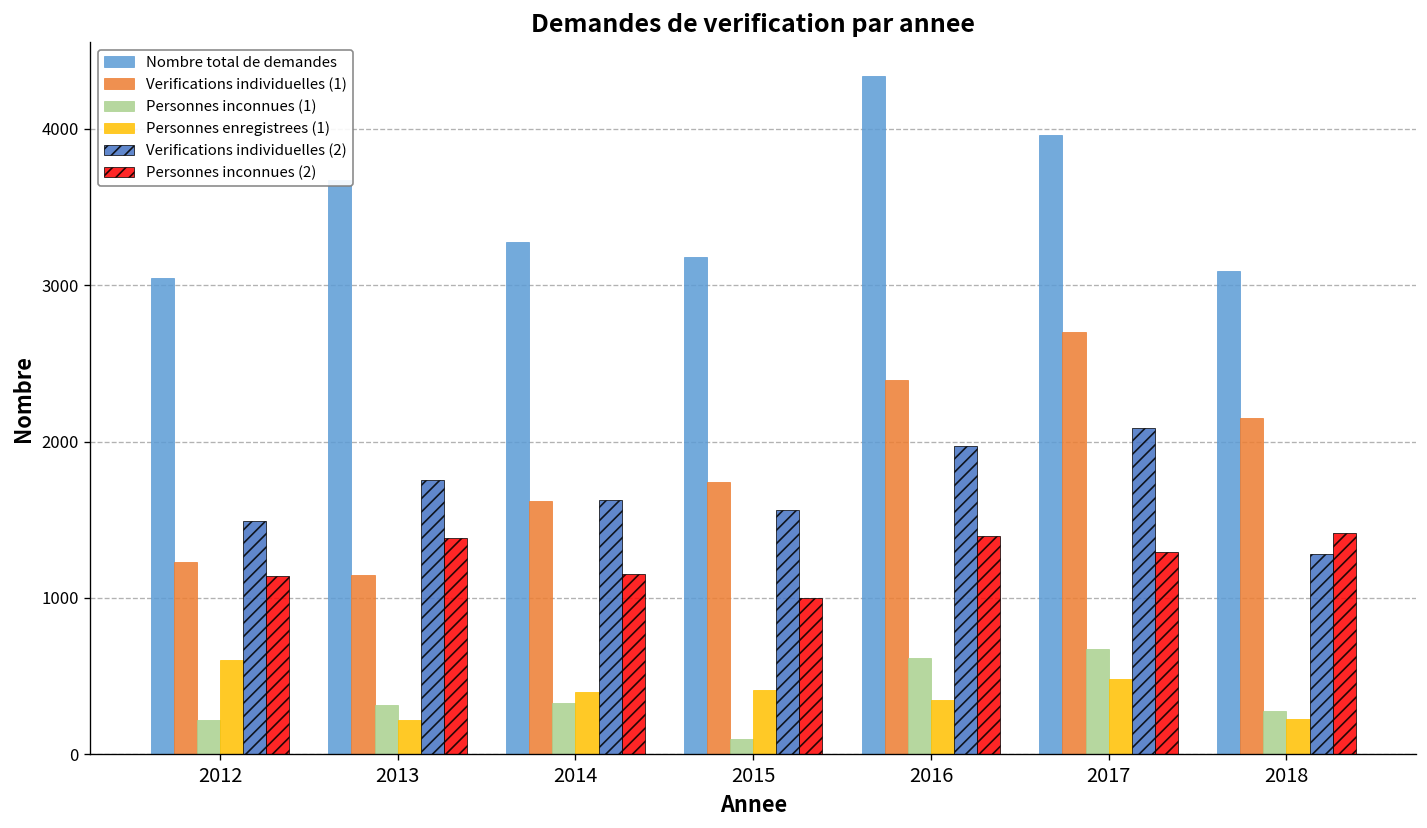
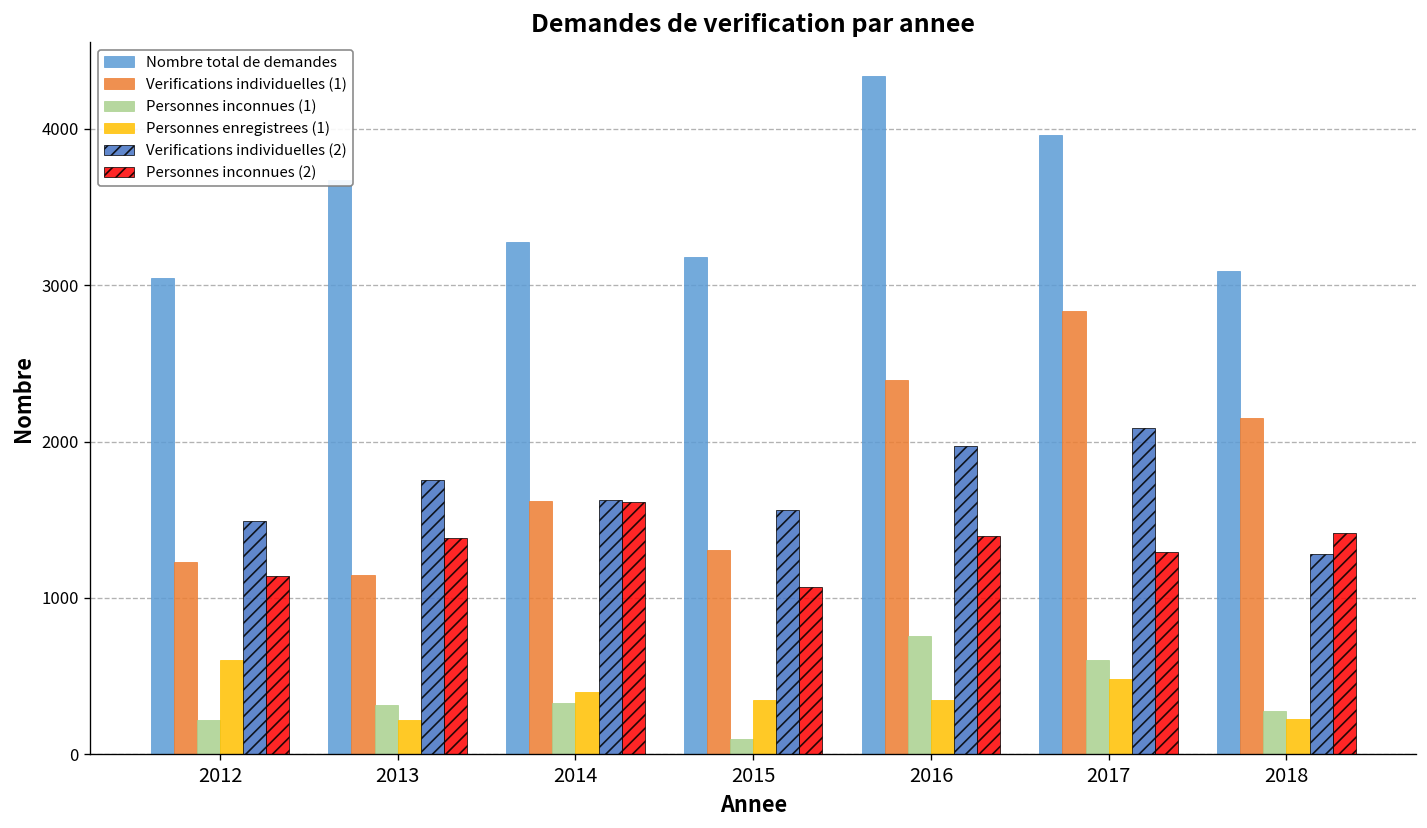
Personnes inconnues (2), 2014: 1150 -> 1620
Verifications individuelles (1), 2015: 1740 -> 1310
Personnes enregistrees (1), 2015: 410 -> 350
Personnes inconnues (2), 2015: 1000 -> 1070
Personnes inconnues (1), 2016: 610 -> 760
Verifications individuelles (1), 2017: 2700 -> 2830
Personnes inconnues (1), 2017: 680 -> 600
